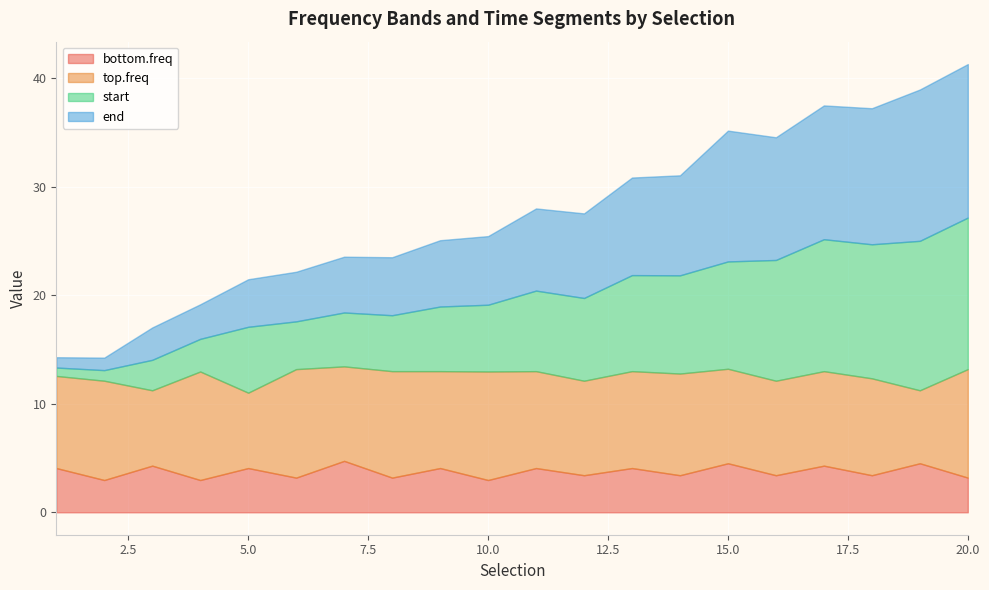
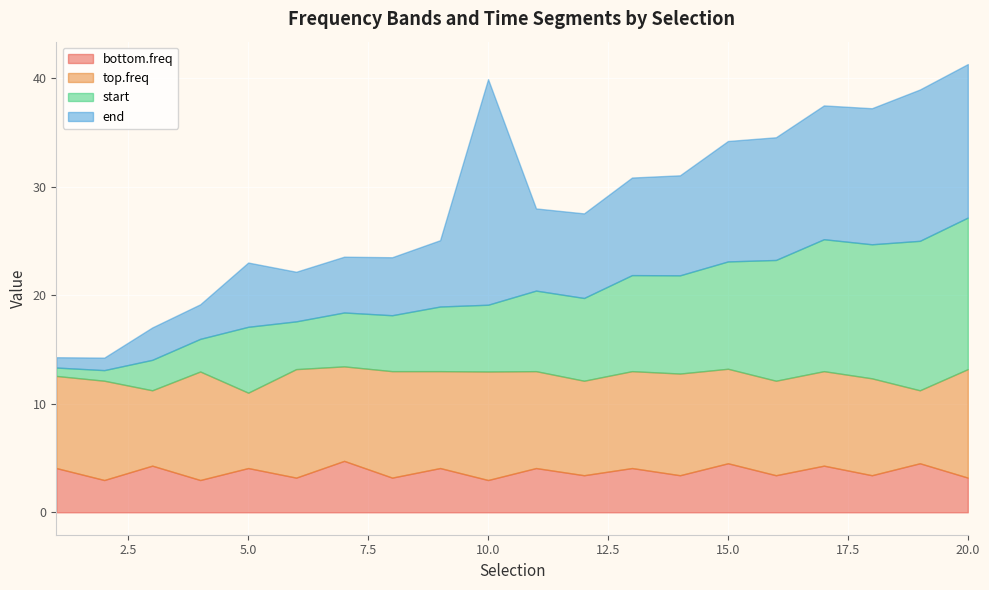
end, 5.0: 4.4 -> 5.9
end, 10.0: 6.3 -> 20.8
end, 15.0: 12.1 -> 11.1
